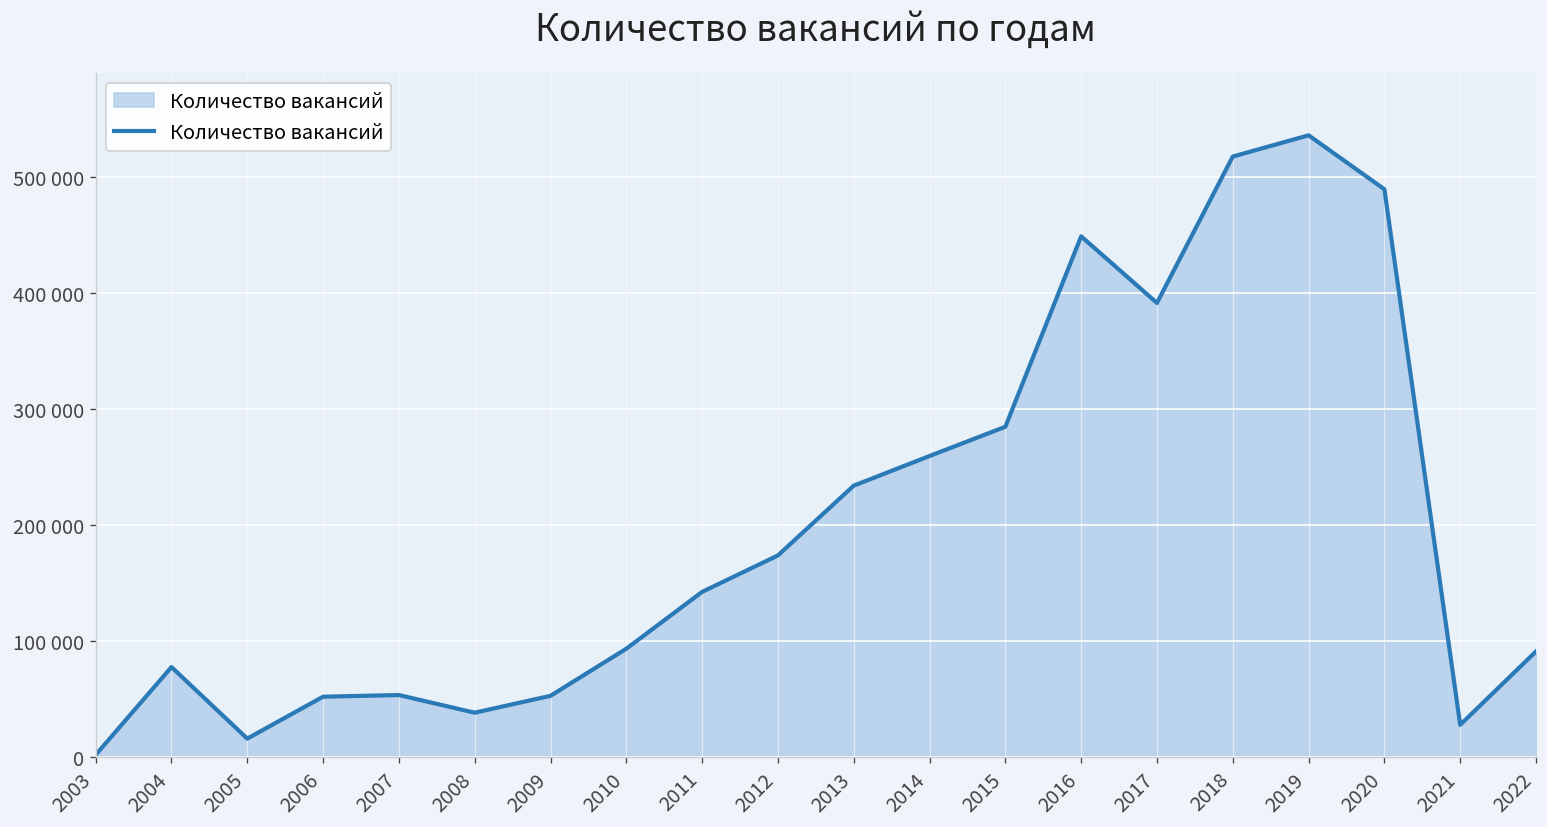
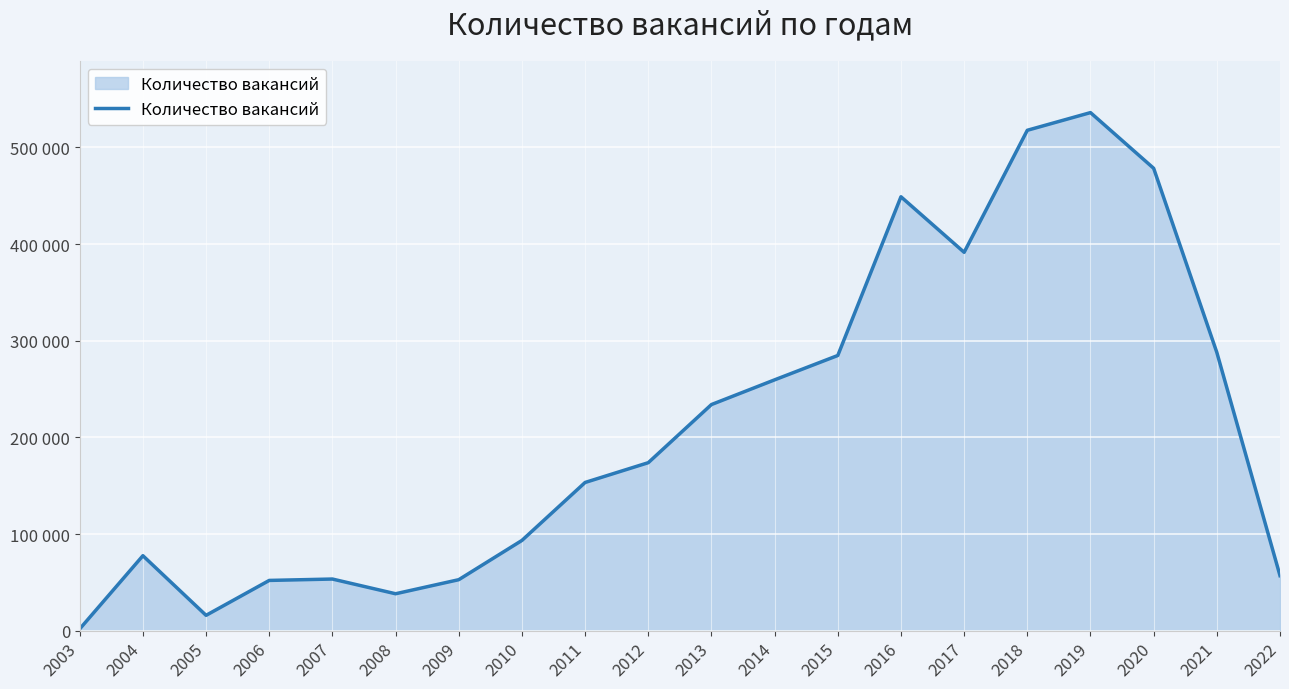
2011: 140000 -> 150000
2020: 490000 -> 480000
2021: 30000 -> 290000
2022: 90000 -> 60000
